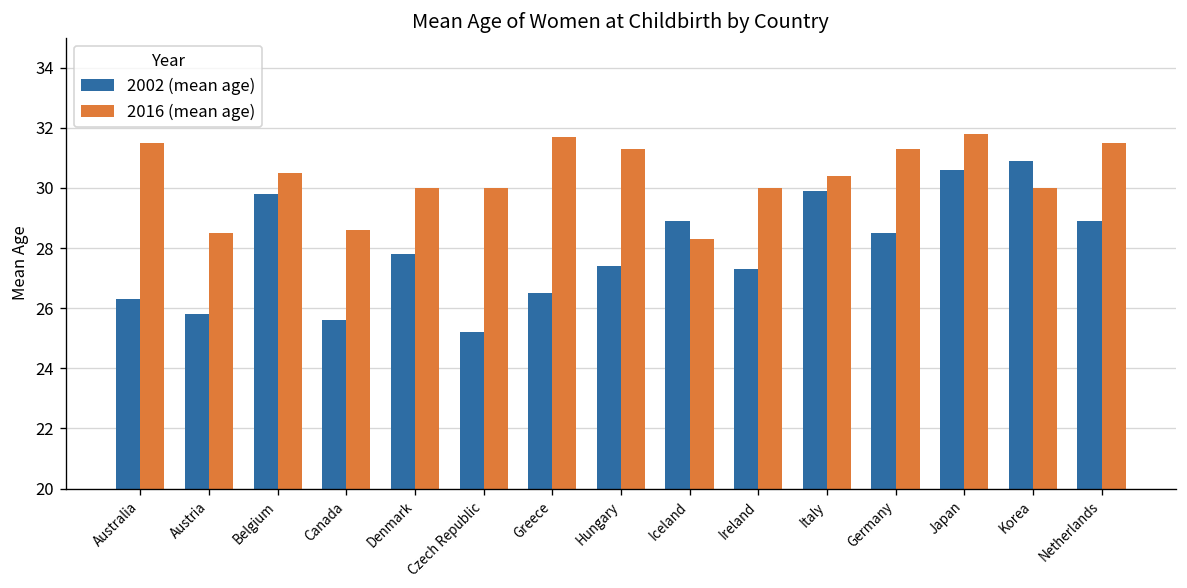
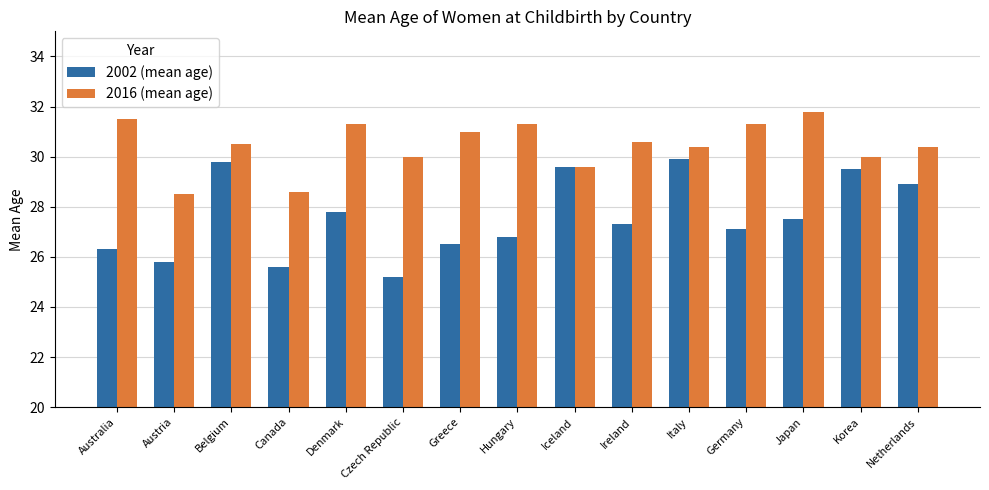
2016 (mean age), Denmark: 30.0 -> 31.3
2016 (mean age), Greece: 31.7 -> 31.0
2002 (mean age), Hungary: 27.4 -> 26.8
2002 (mean age), Iceland: 28.9 -> 29.6
2016 (mean age), Iceland: 28.3 -> 29.6
2016 (mean age), Ireland: 30.0 -> 30.6
2002 (mean age), Germany: 28.5 -> 27.1
2002 (mean age), Japan: 30.6 -> 27.5
2002 (mean age), Korea: 30.9 -> 29.5
2016 (mean age), Netherlands: 31.5 -> 30.4
